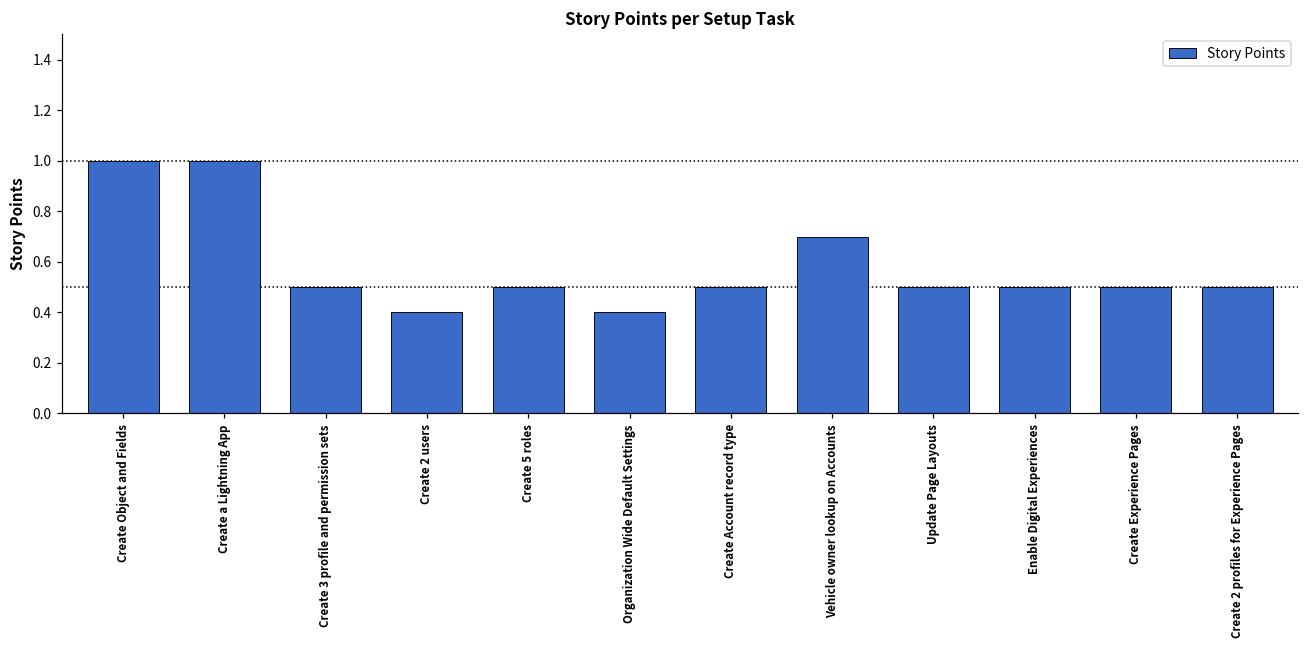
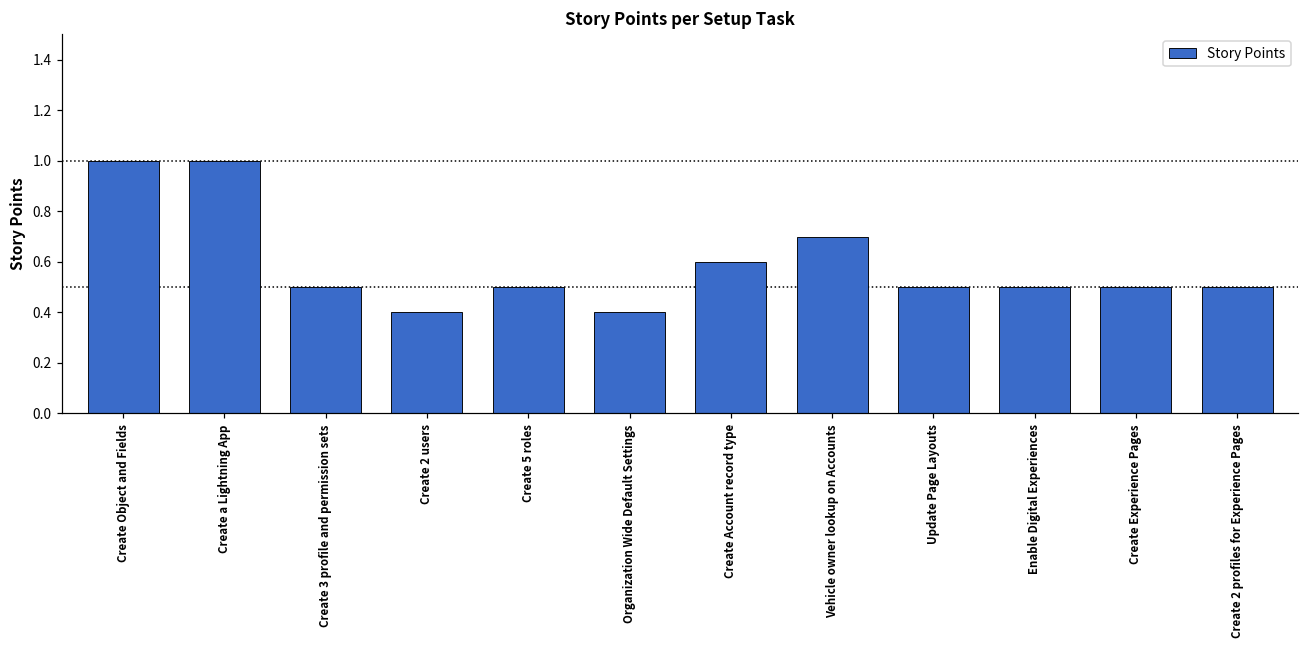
Create Account record type: 0.5 -> 0.6
